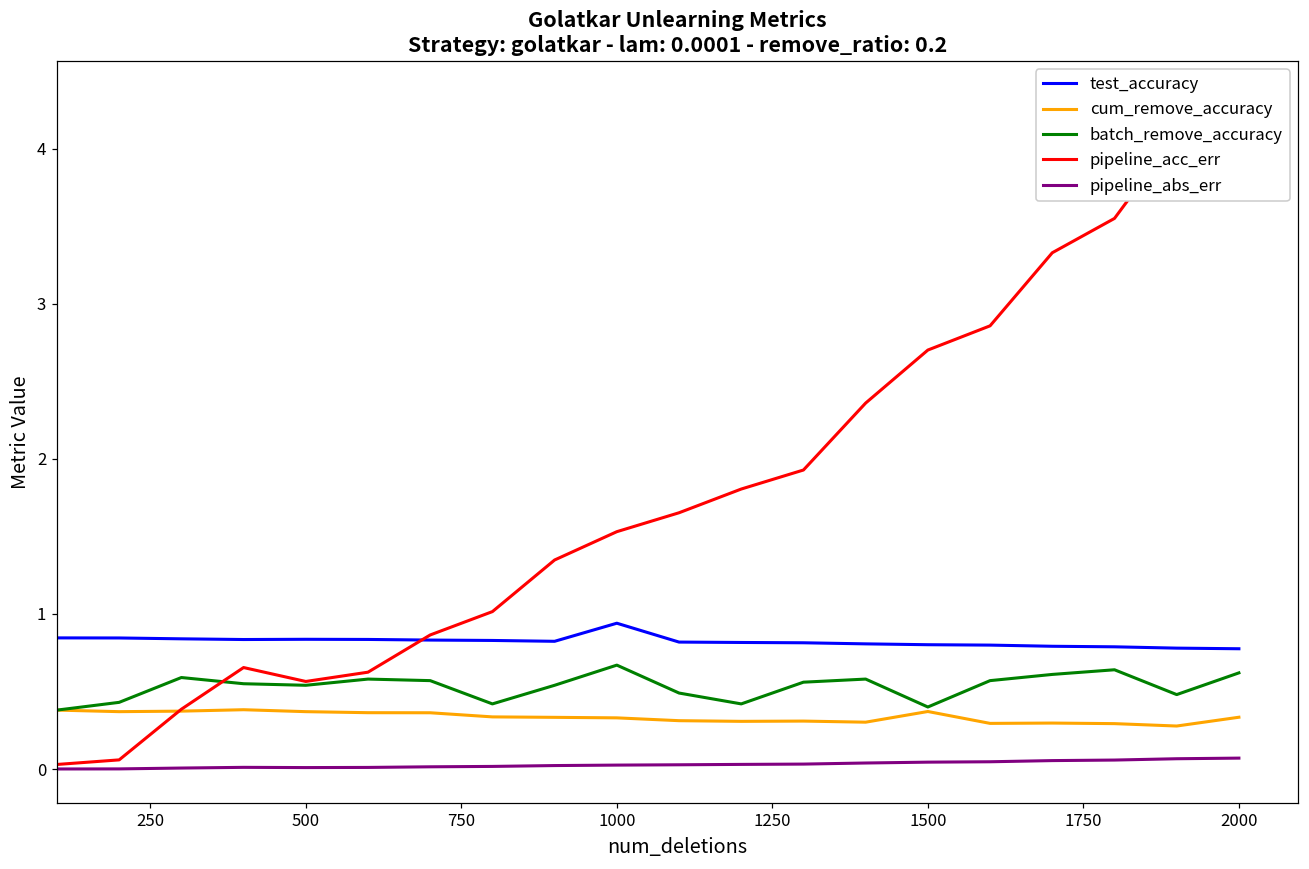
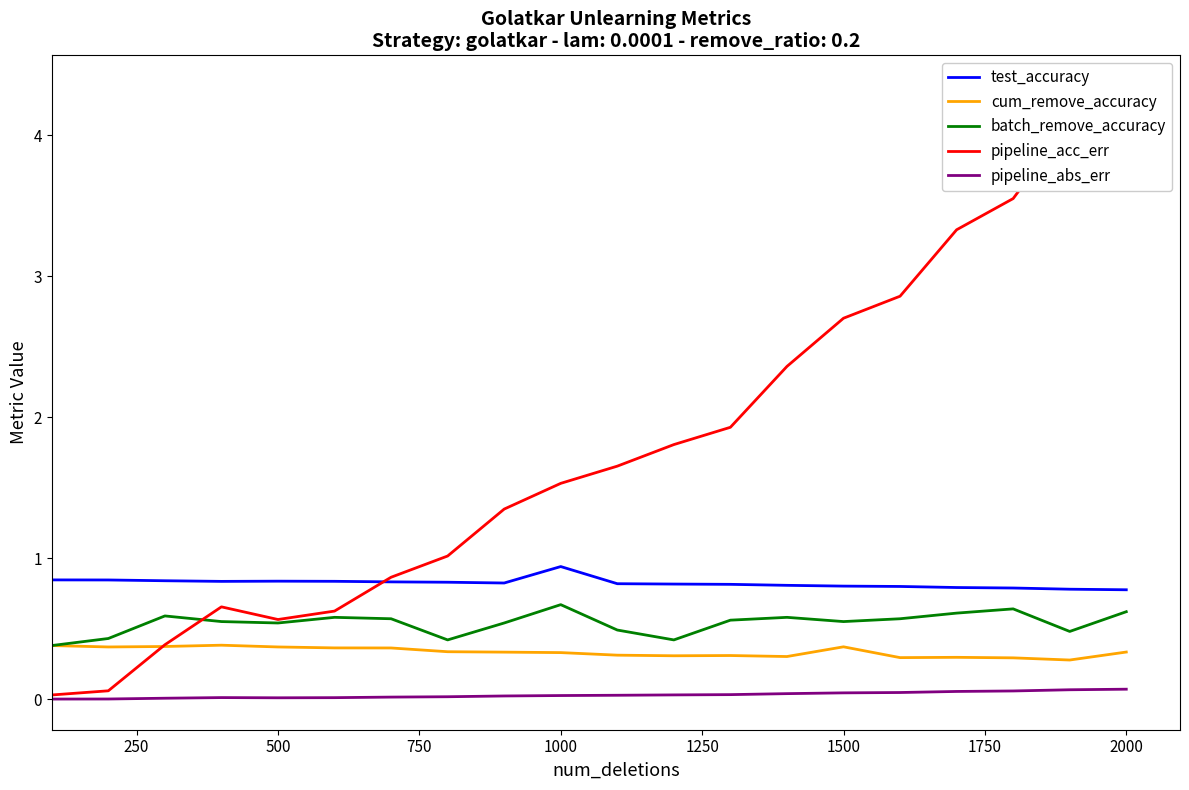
batch_remove_accuracy, 1500: 0.40 -> 0.55
